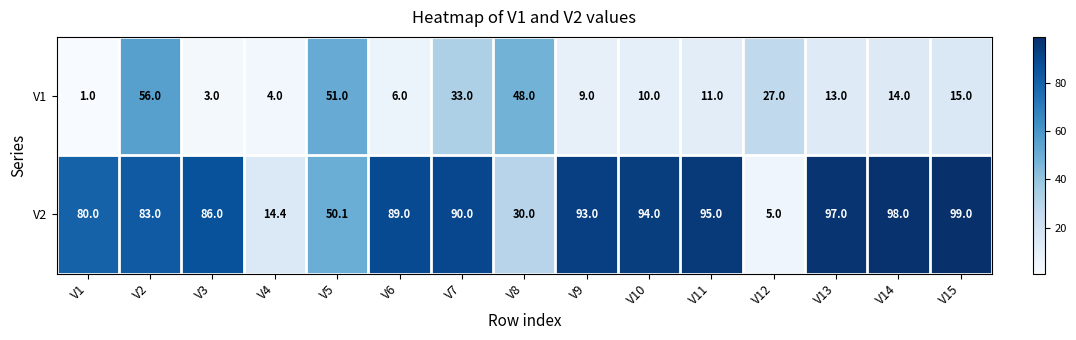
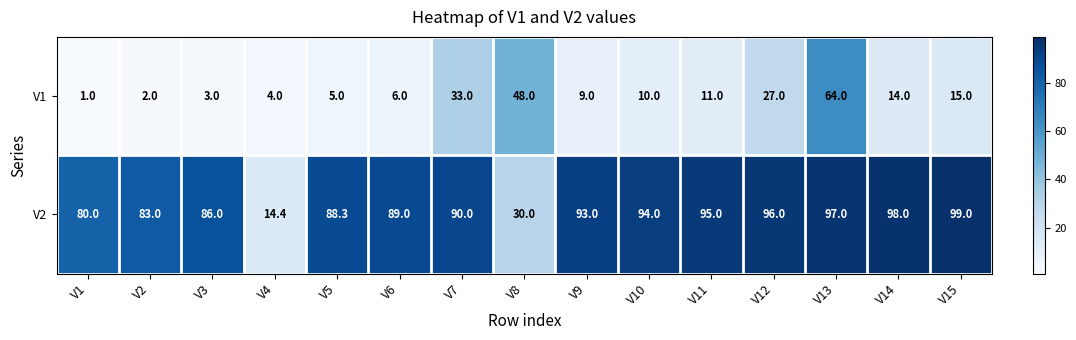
V1, V2: 56.0 -> 2.0
V1, V5: 51.0 -> 5.0
V1, V13: 13.0 -> 64.0
V2, V5: 50.1 -> 88.3
V2, V12: 5.0 -> 96.0
